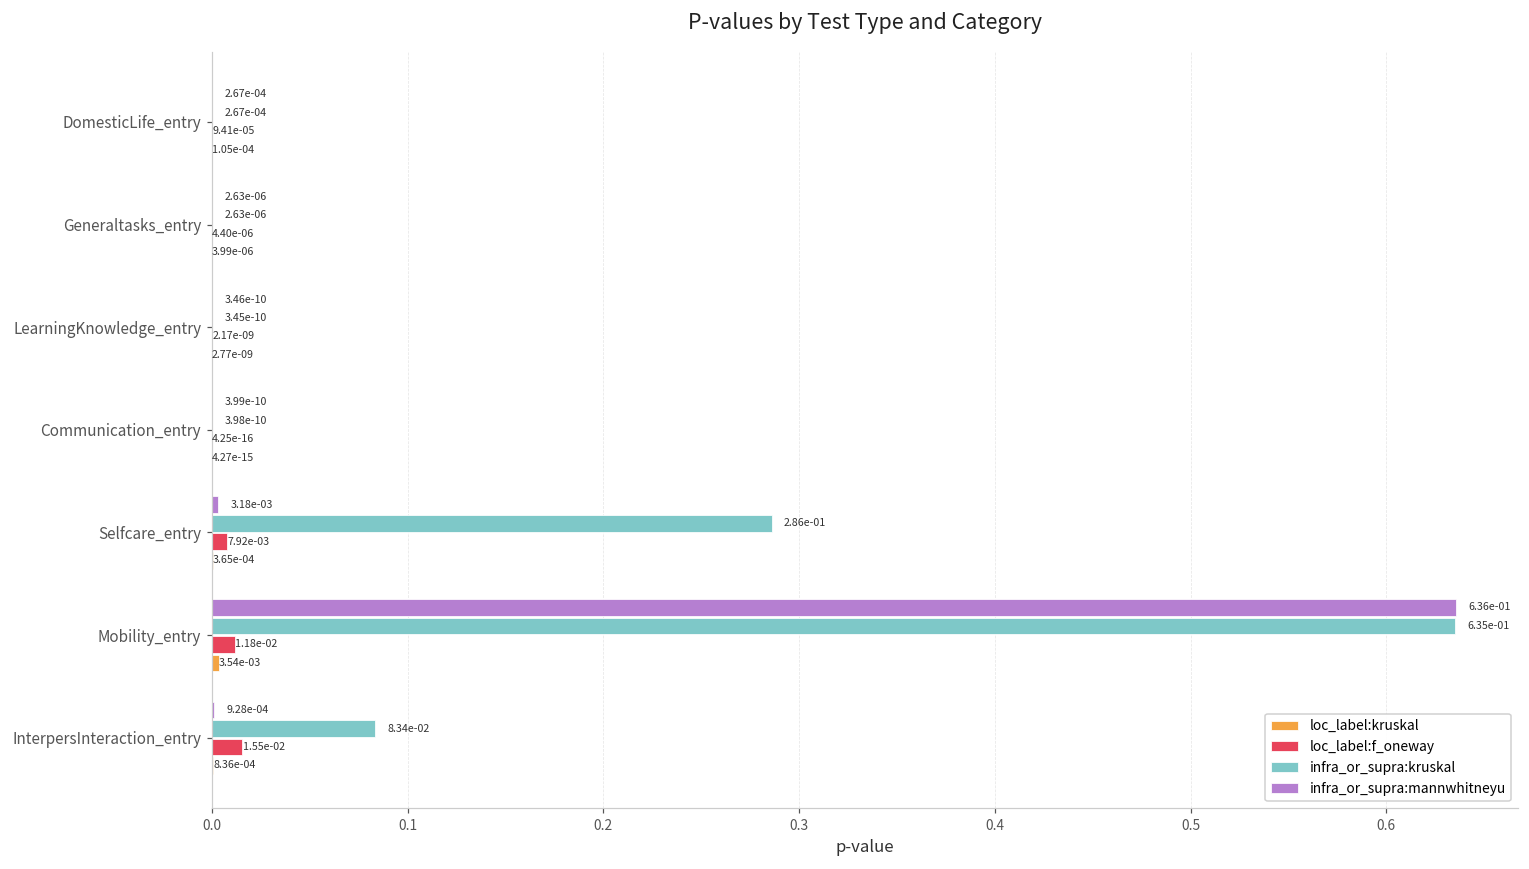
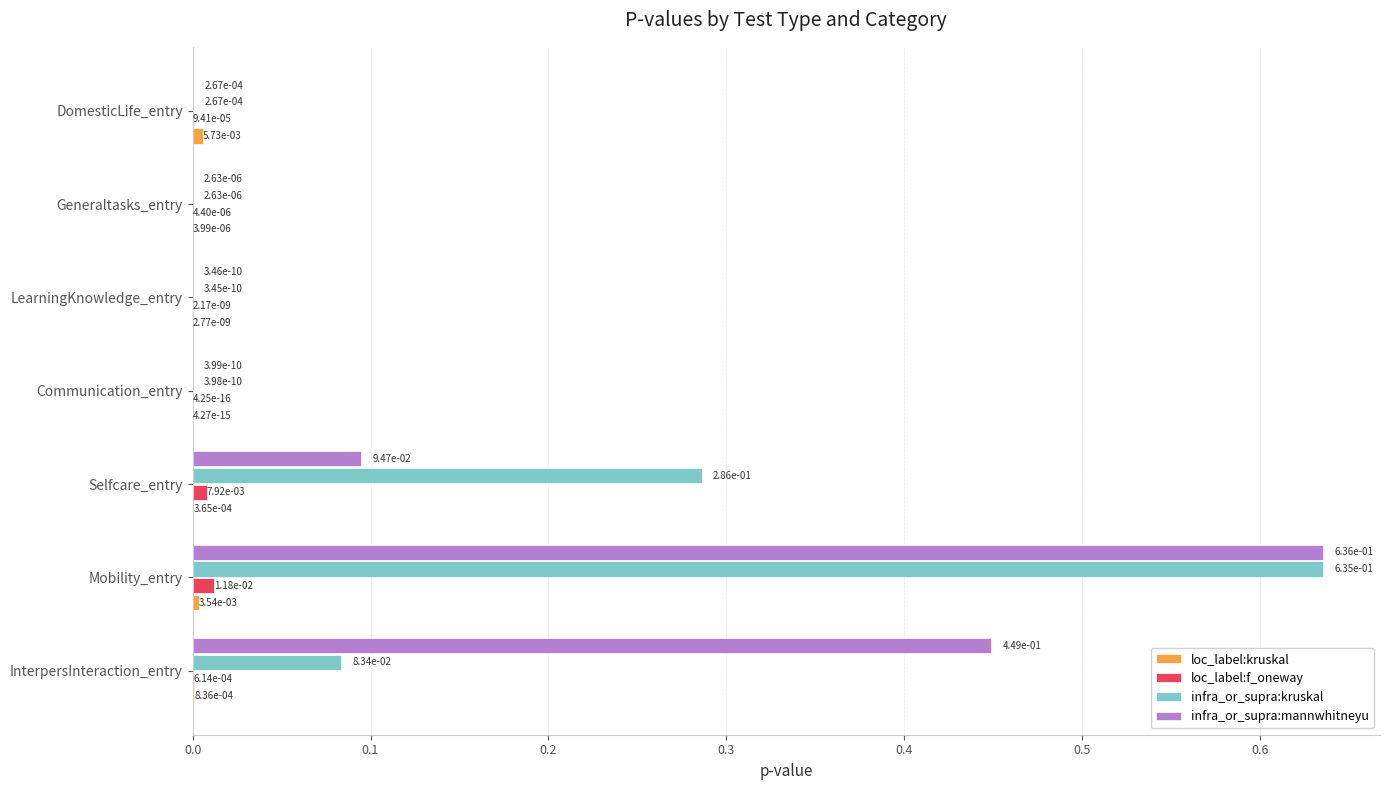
loc_label:kruskal, DomesticLife_entry: 1.05e-04 -> 5.73e-03
infra_or_supra:mannwhitneyu, Selfcare_entry: 3.18e-03 -> 9.47e-02
infra_or_supra:mannwhitneyu, InterpersInteraction_entry: 9.28e-04 -> 4.49e-01
loc_label:f_oneway, InterpersInteraction_entry: 1.55e-02 -> 6.14e-04
